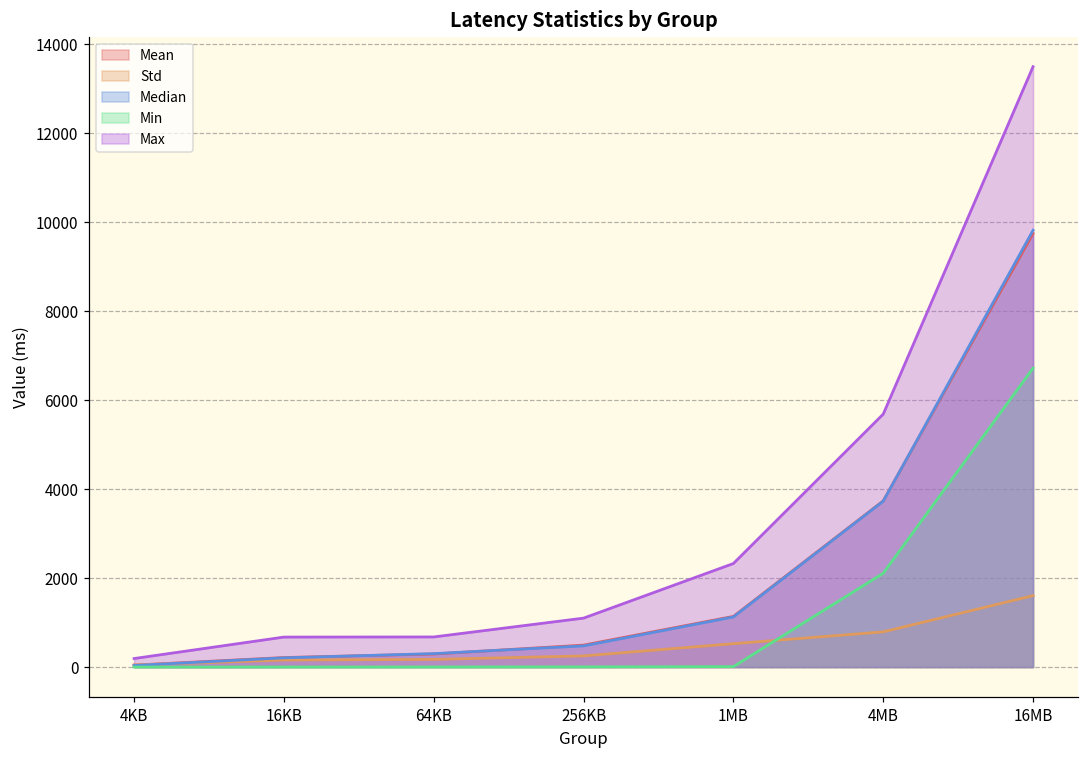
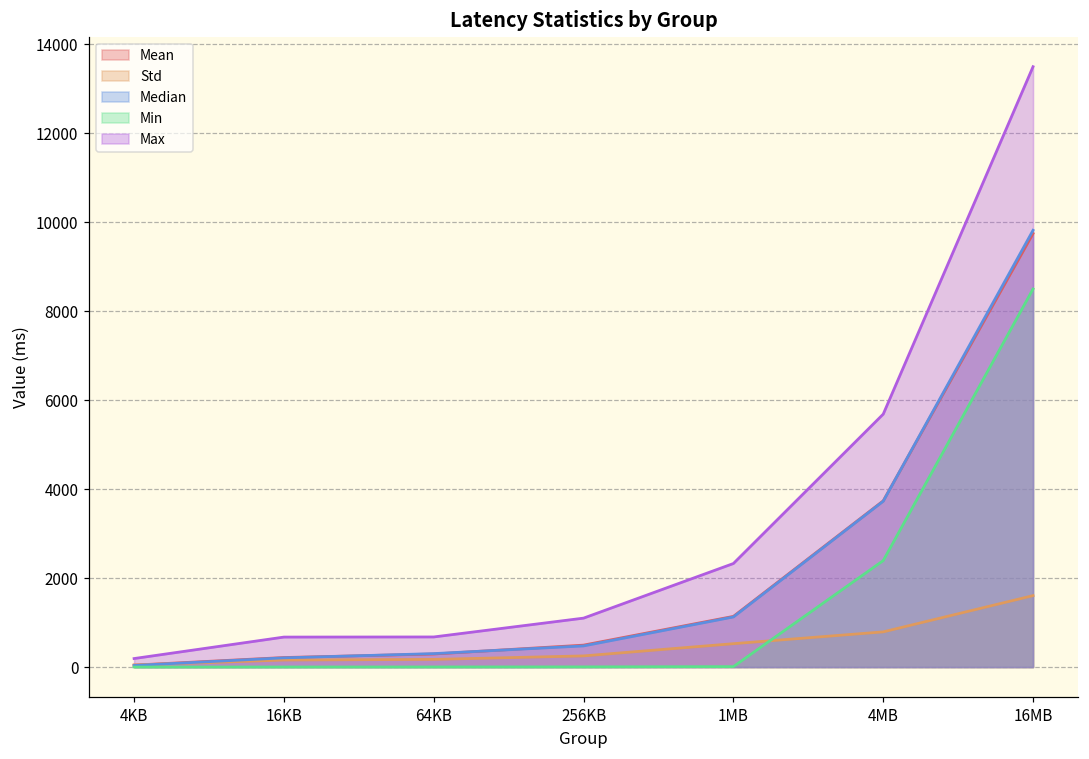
Min, 4MB: 2100 -> 2400
Min, 16MB: 6700 -> 8500
